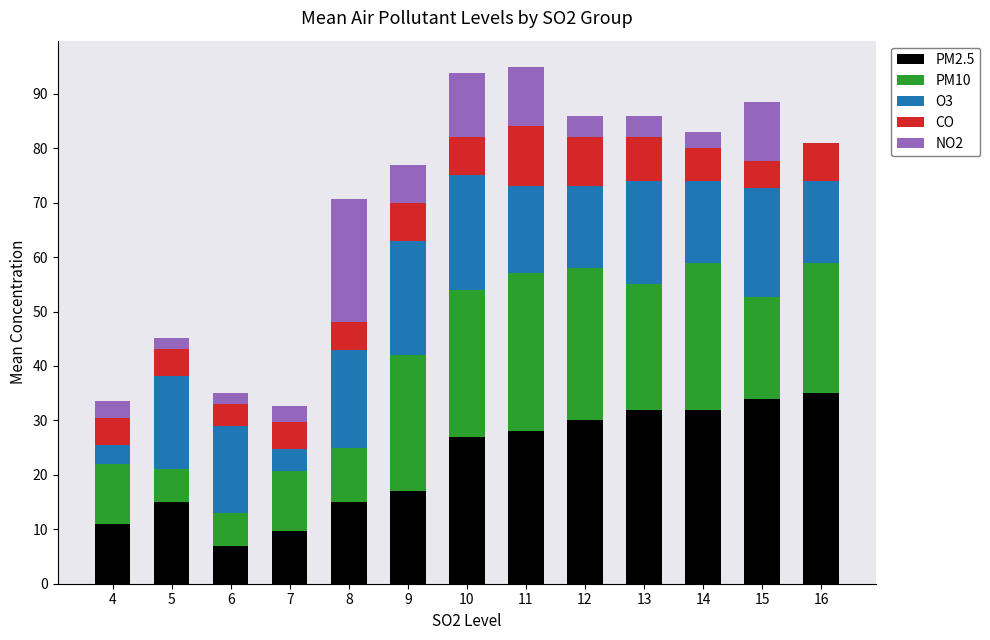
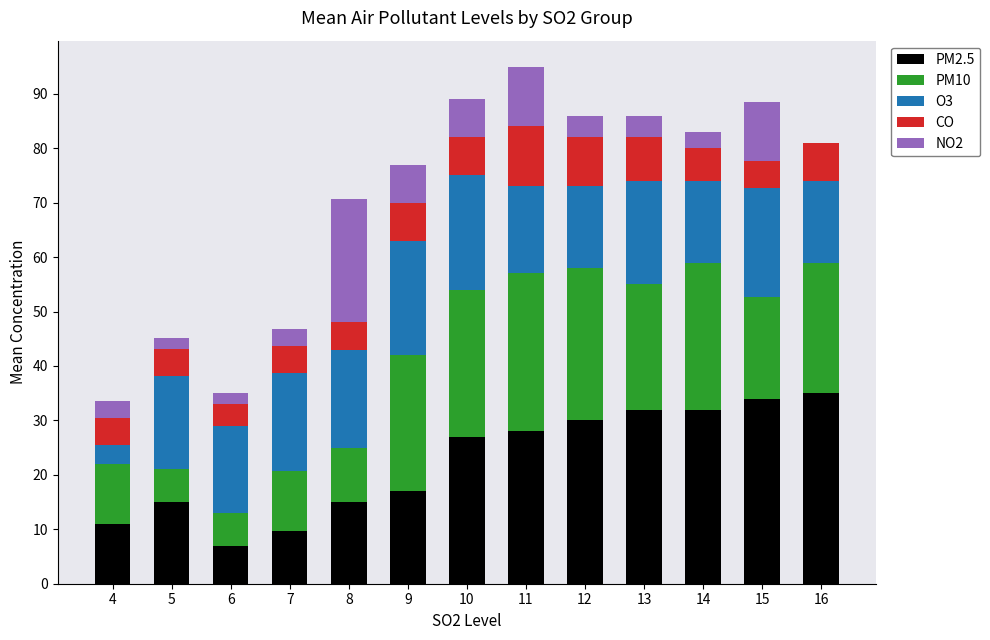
O3, 7: 4 -> 18
NO2, 10: 12 -> 7
